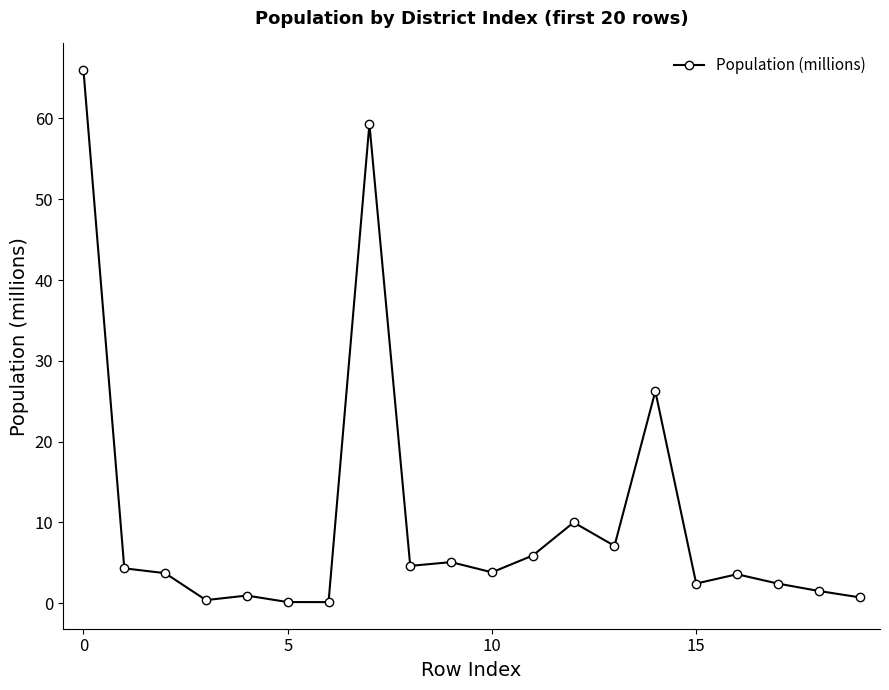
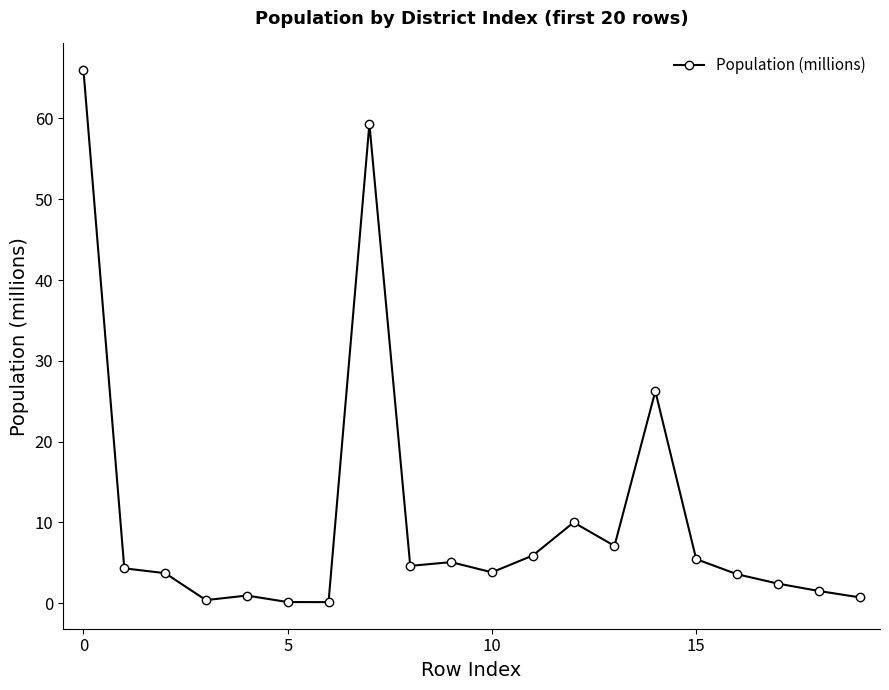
15: 2 -> 5
